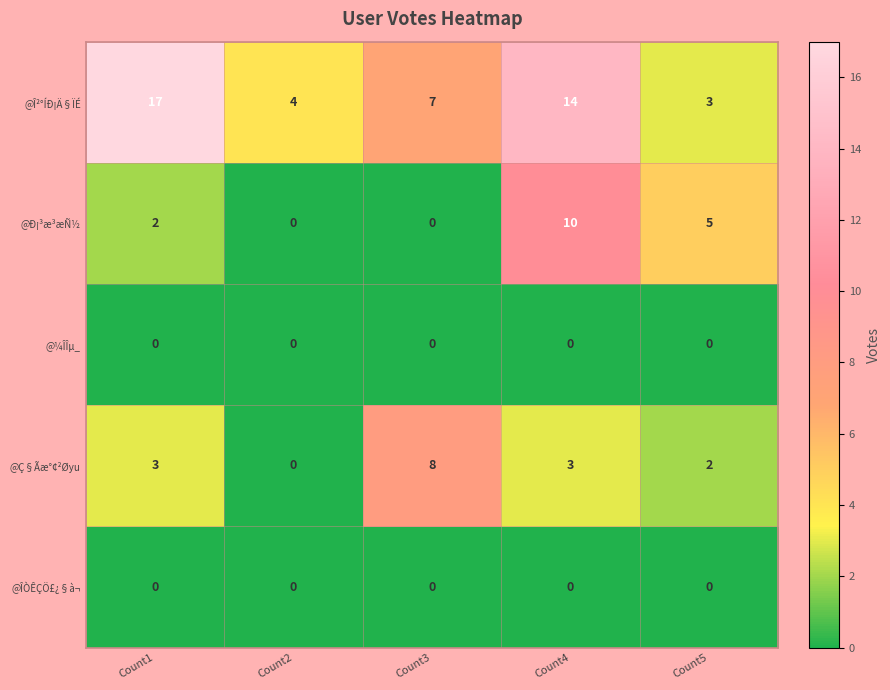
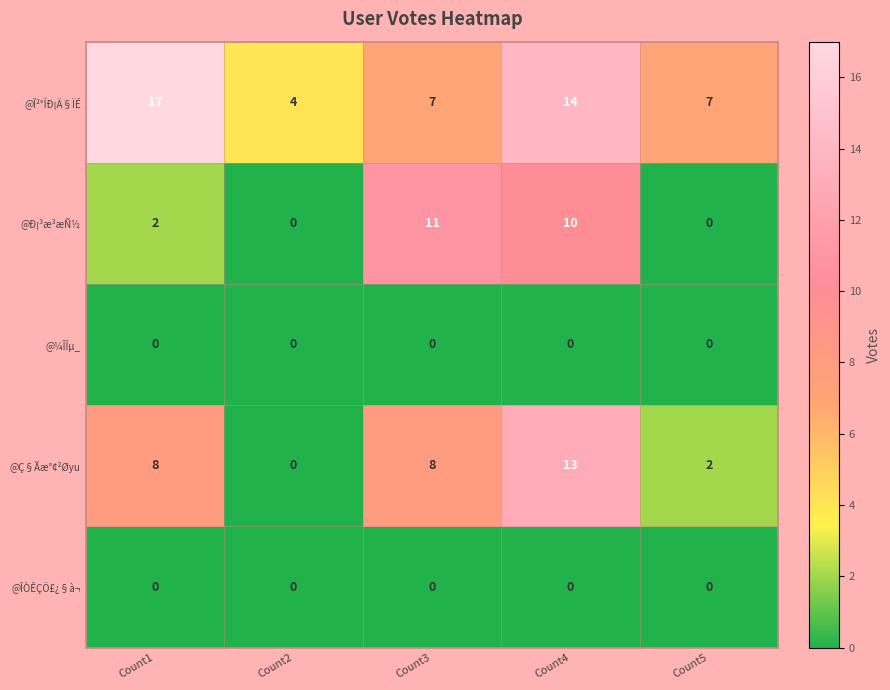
@Î²°ÍÐ¡Ä§ÏÉ, Count5: 3 -> 7
@Ð¡³æ³æÑ½, Count3: 0 -> 11
@Ð¡³æ³æÑ½, Count5: 5 -> 0
@Ç§Ãæ°¢²Øyu, Count1: 3 -> 8
@Ç§Ãæ°¢²Øyu, Count4: 3 -> 13
